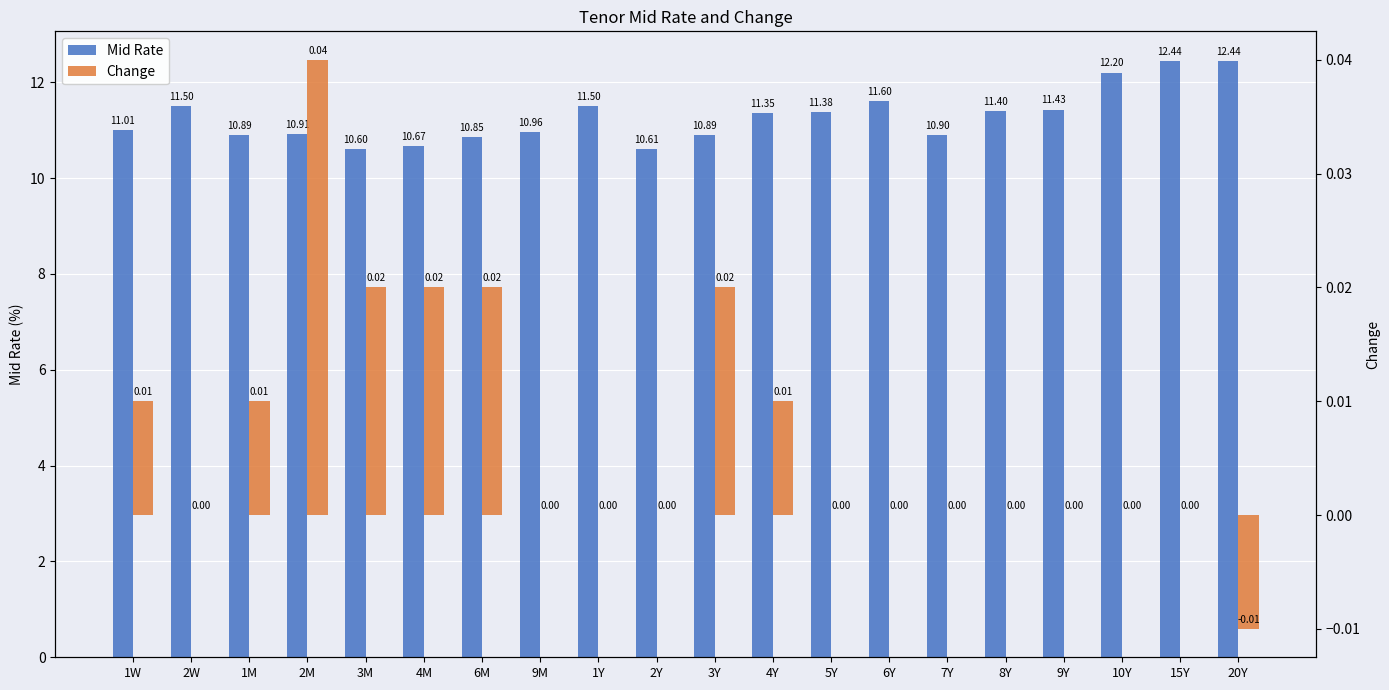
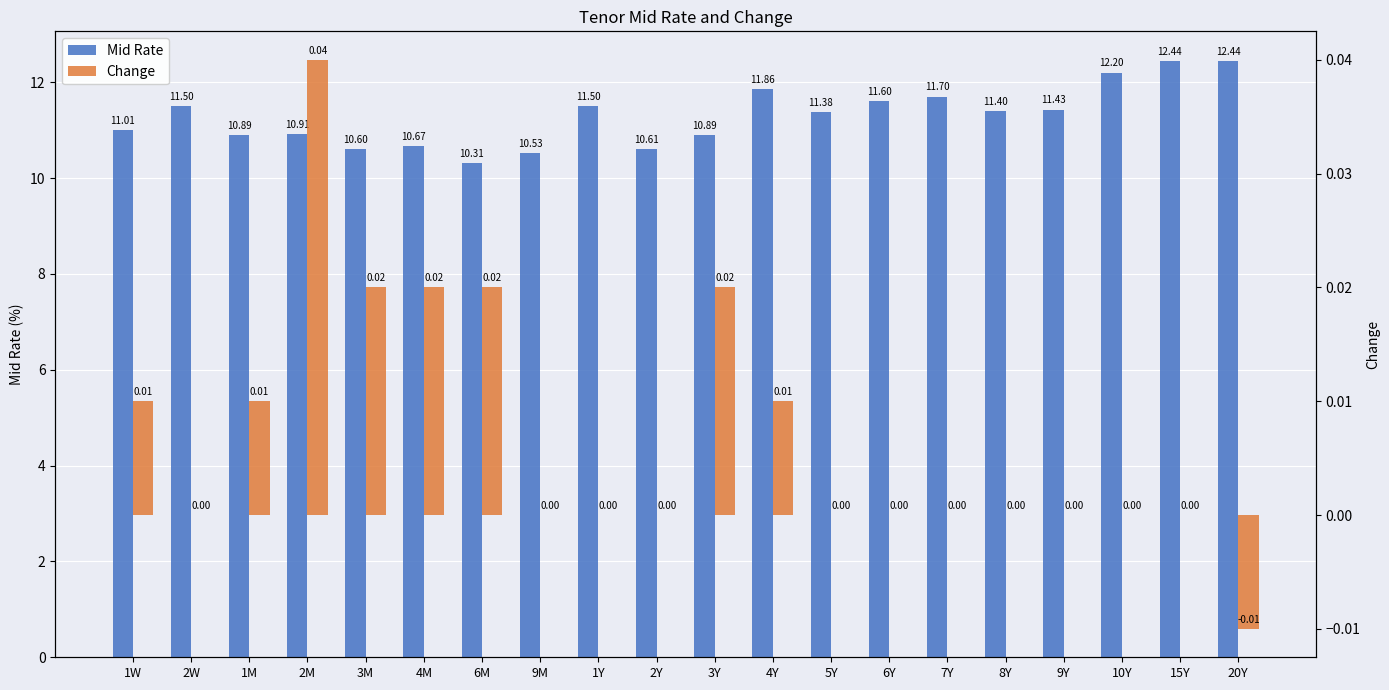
Mid Rate, 6M: 10.85 -> 10.31
Mid Rate, 9M: 10.96 -> 10.53
Mid Rate, 4Y: 11.35 -> 11.86
Mid Rate, 7Y: 10.90 -> 11.70
